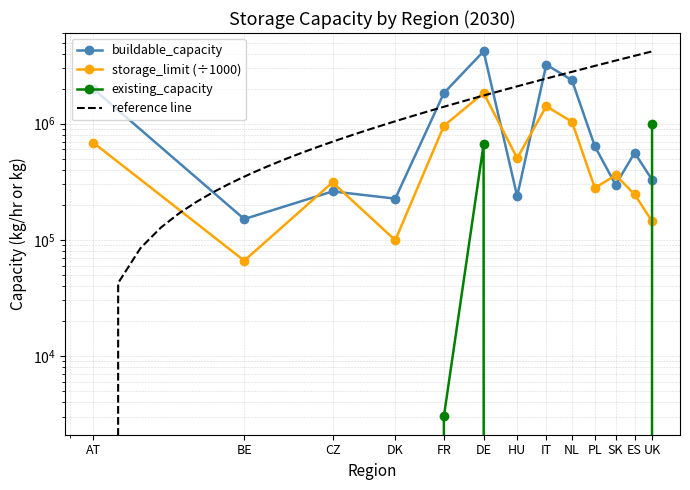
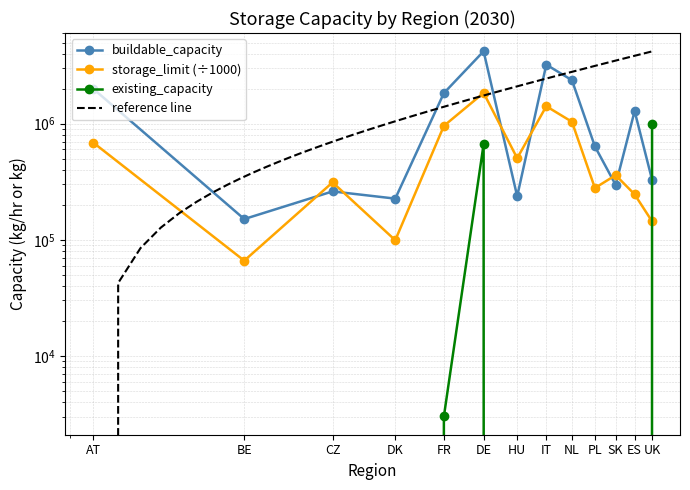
buildable_capacity, ES: 600000 -> 1300000
